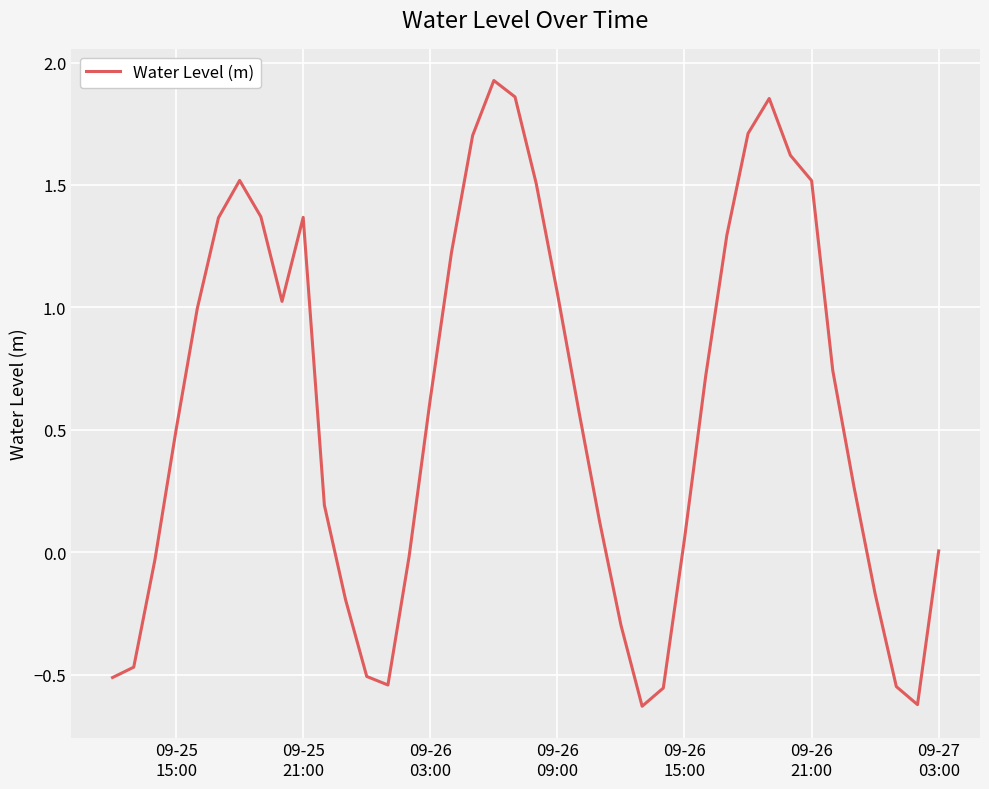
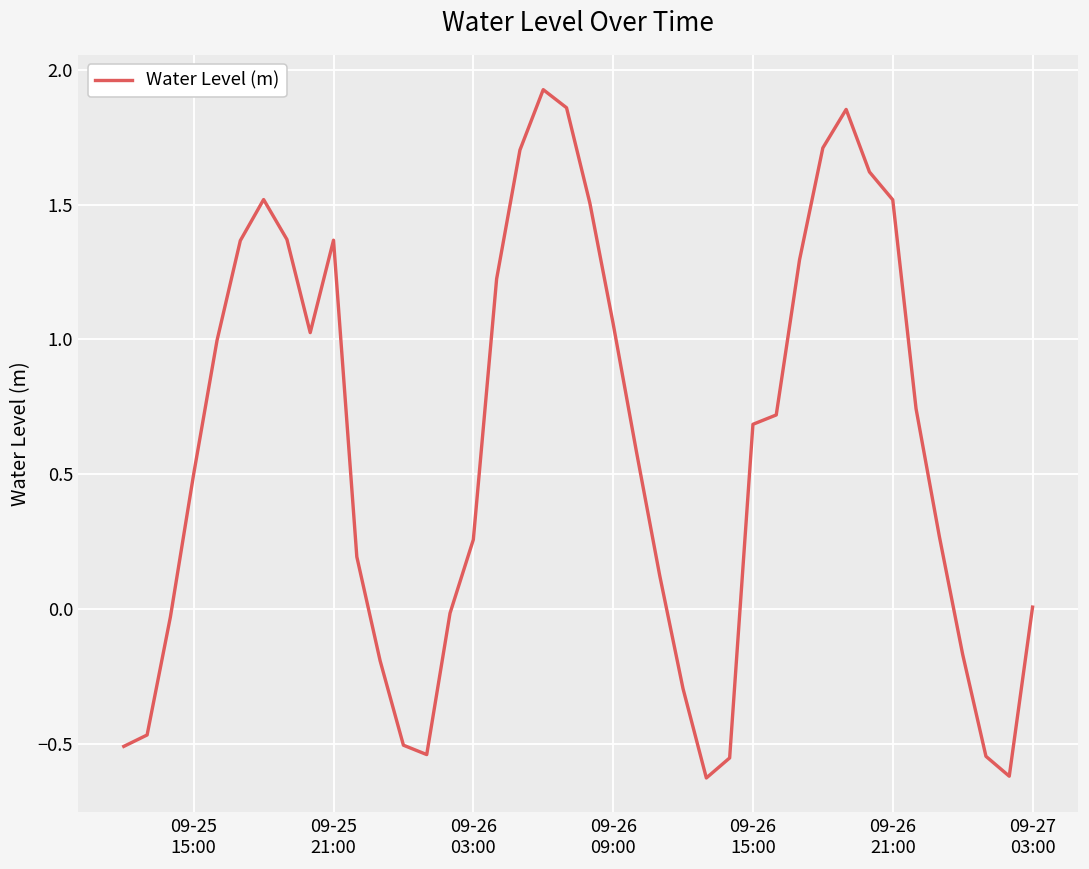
09-26 03:00: 0.63 -> 0.26
09-26 15:00: 0.06 -> 0.68
